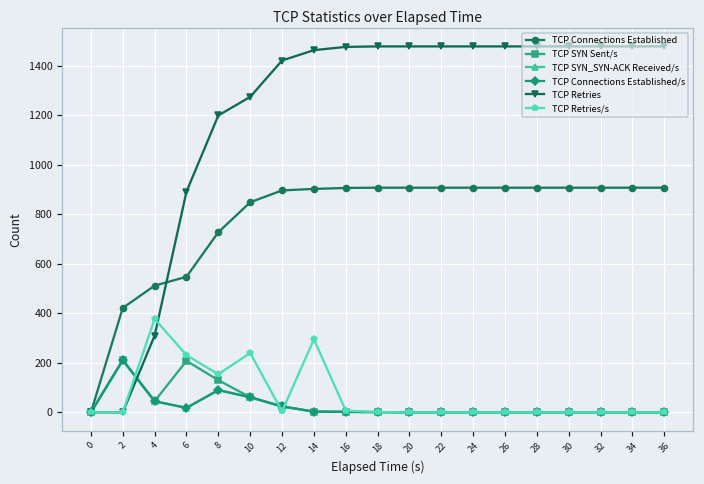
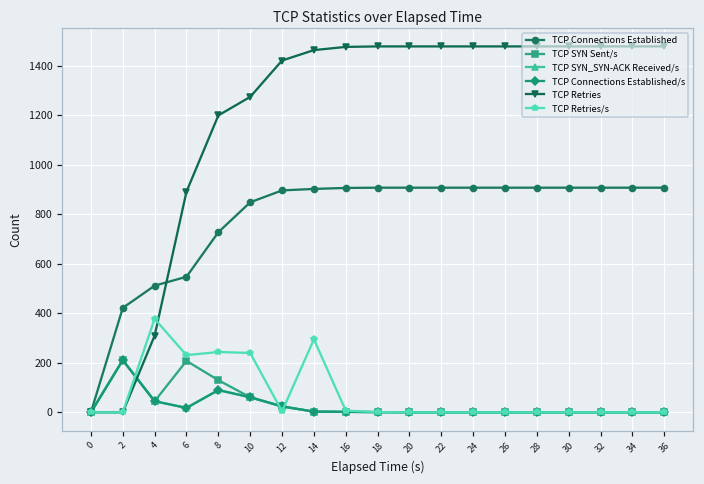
TCP Retries/s, 8: 150 -> 240
